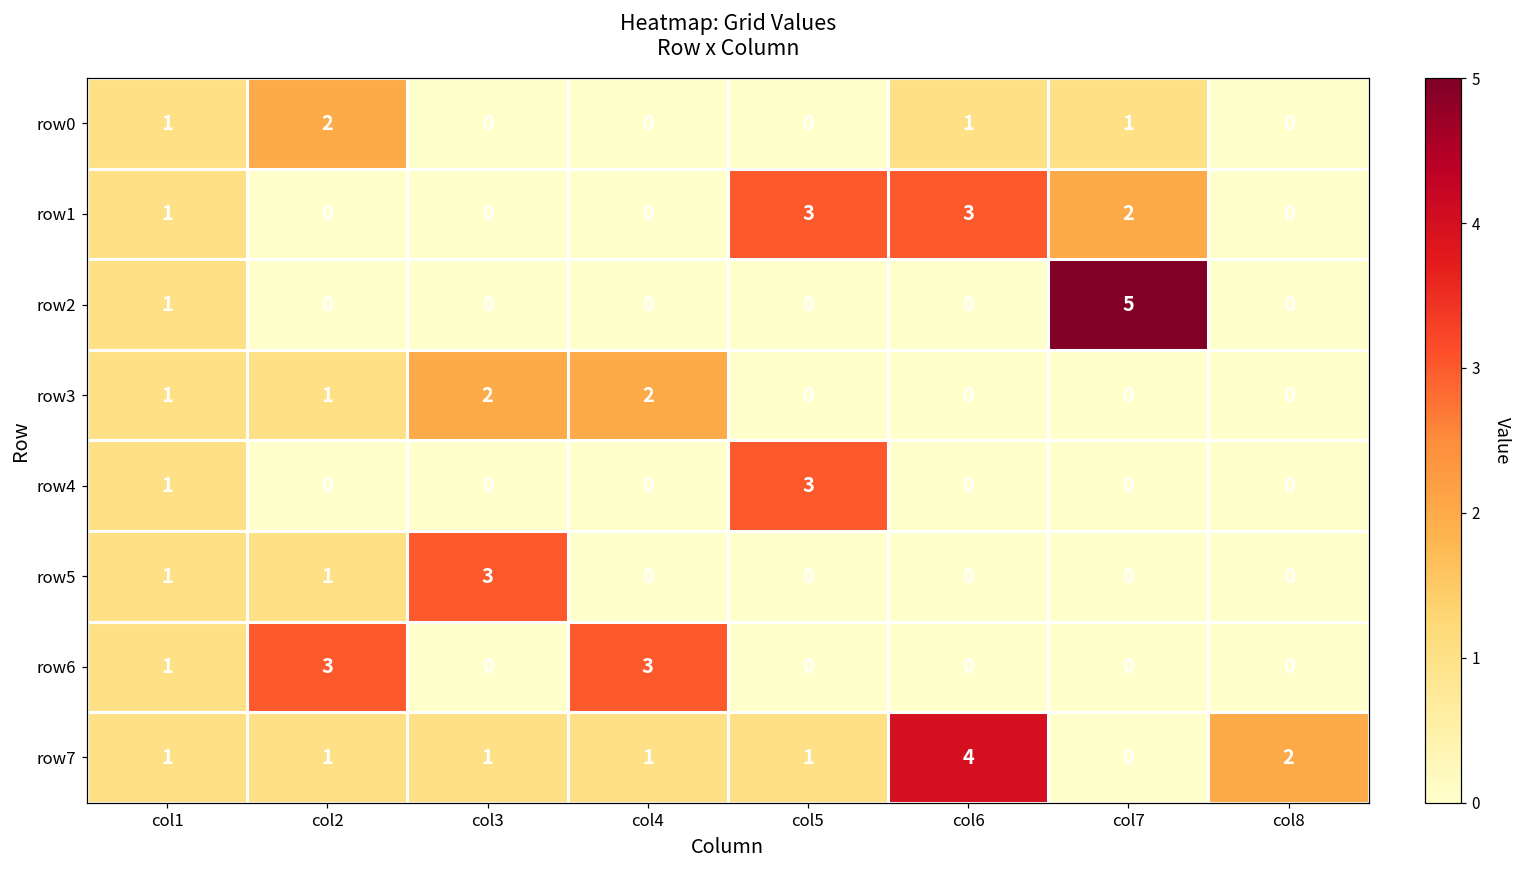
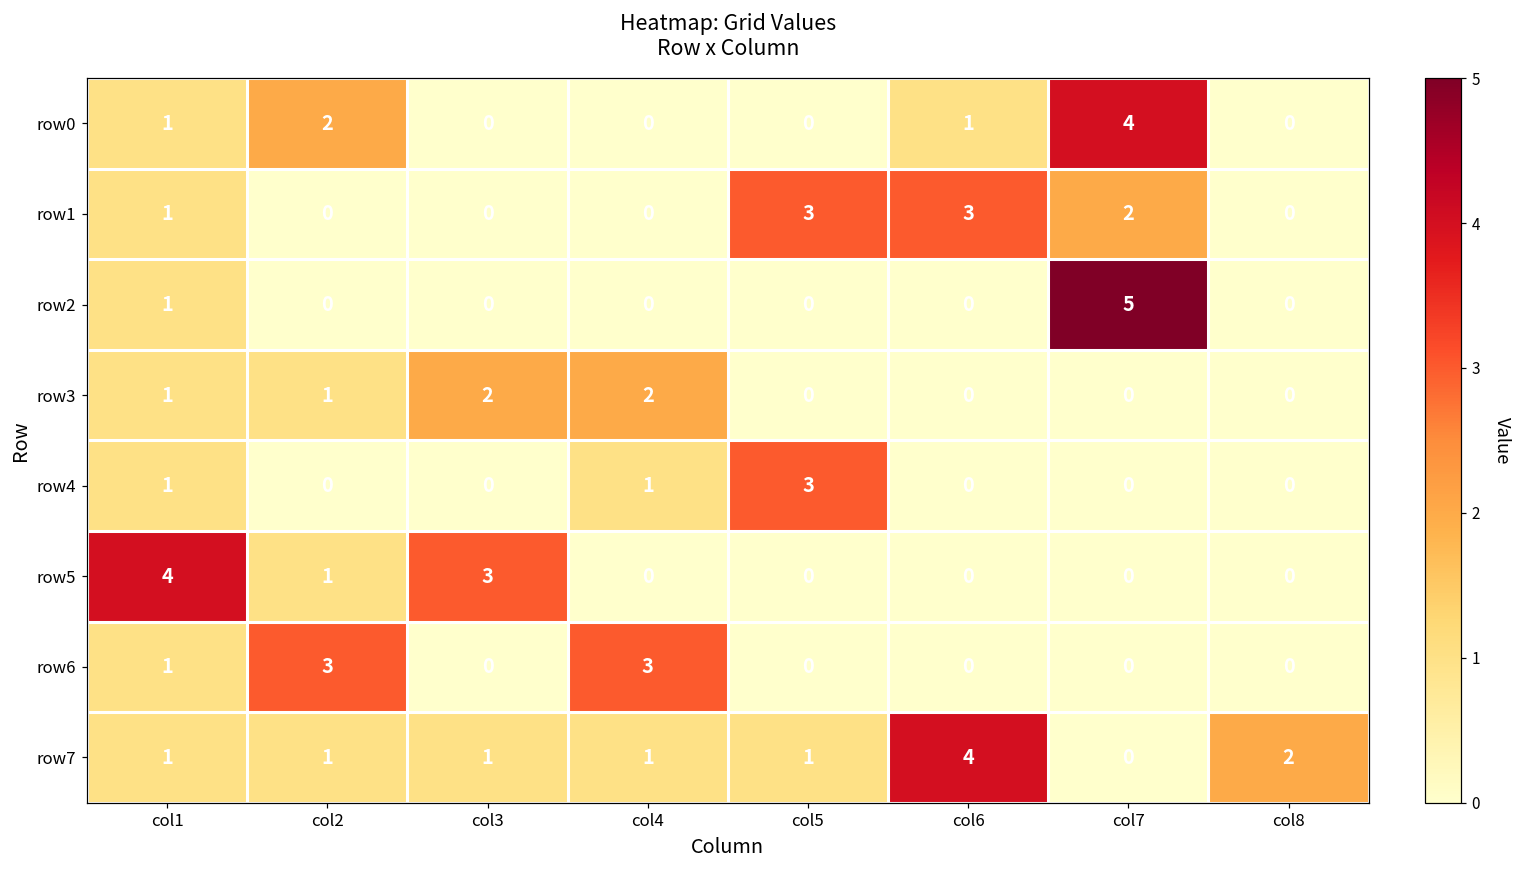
row0, col7: 1 -> 4
row4, col4: 0 -> 1
row5, col1: 1 -> 4
